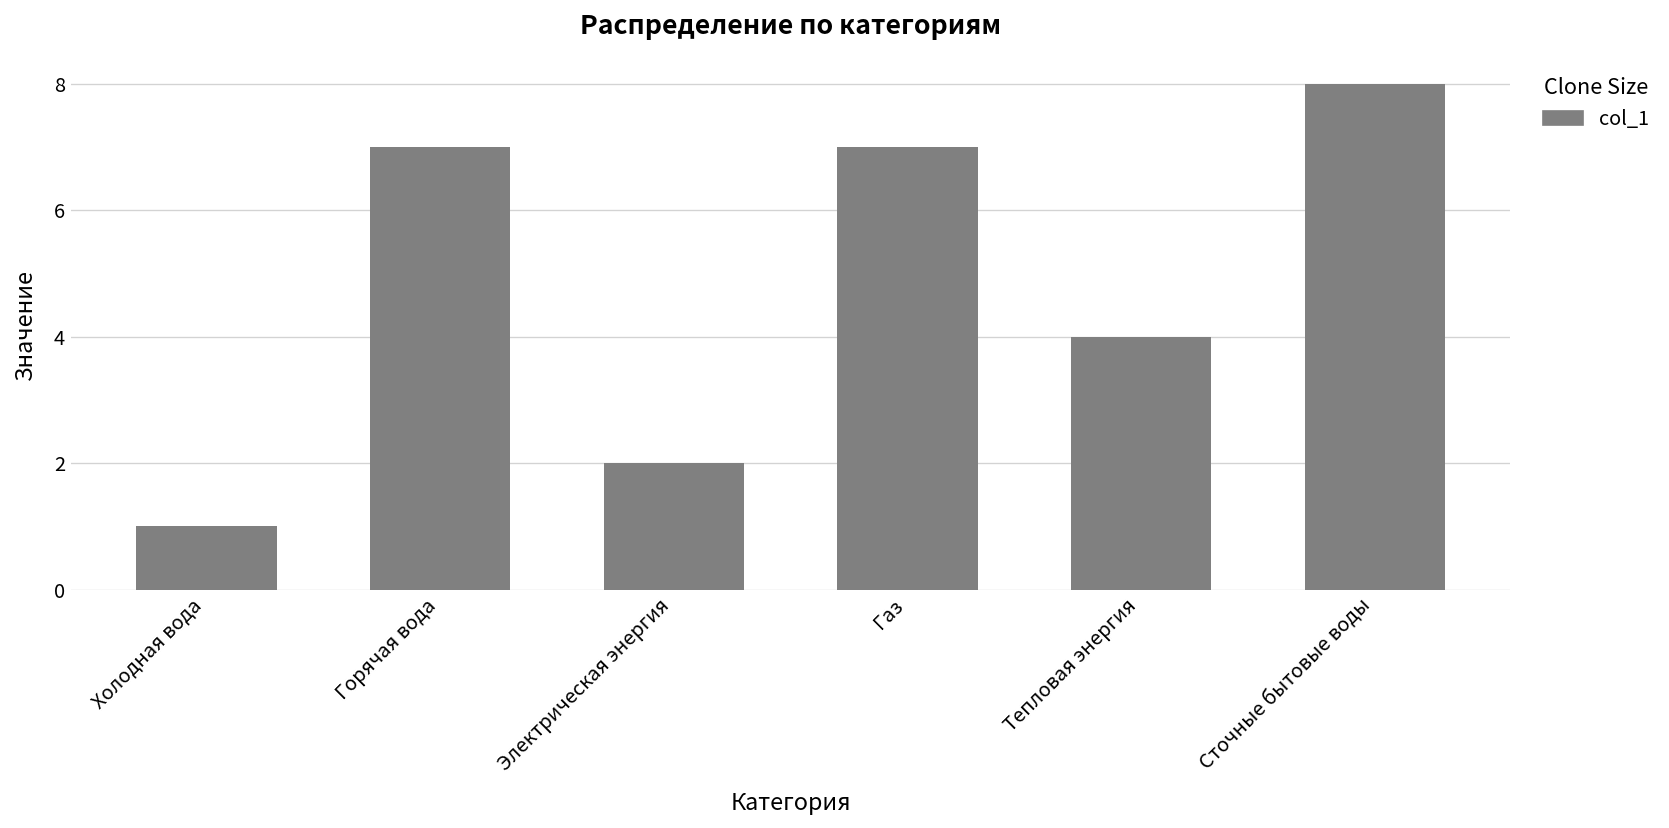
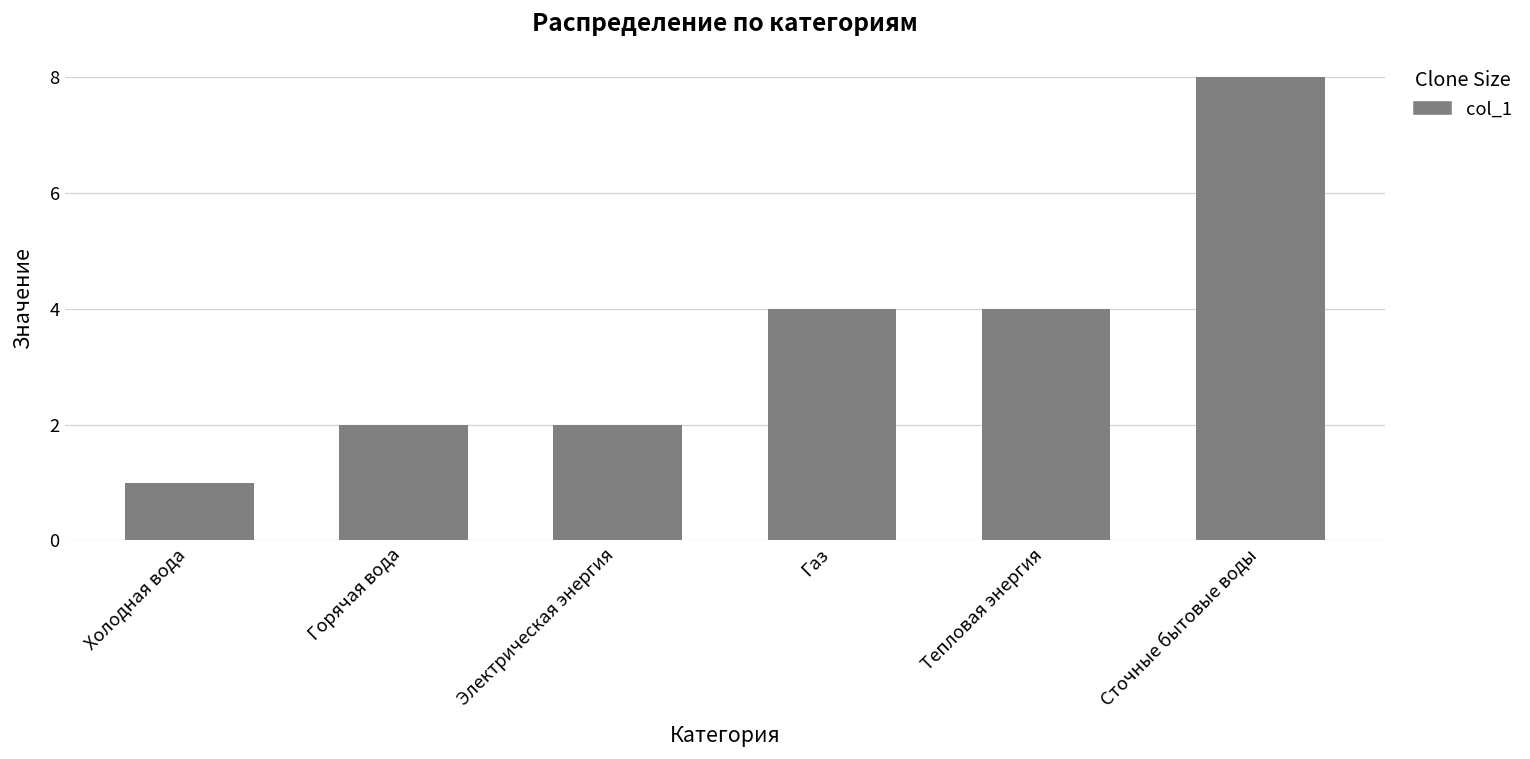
Горячая вода: 7 -> 2
Газ: 7 -> 4
